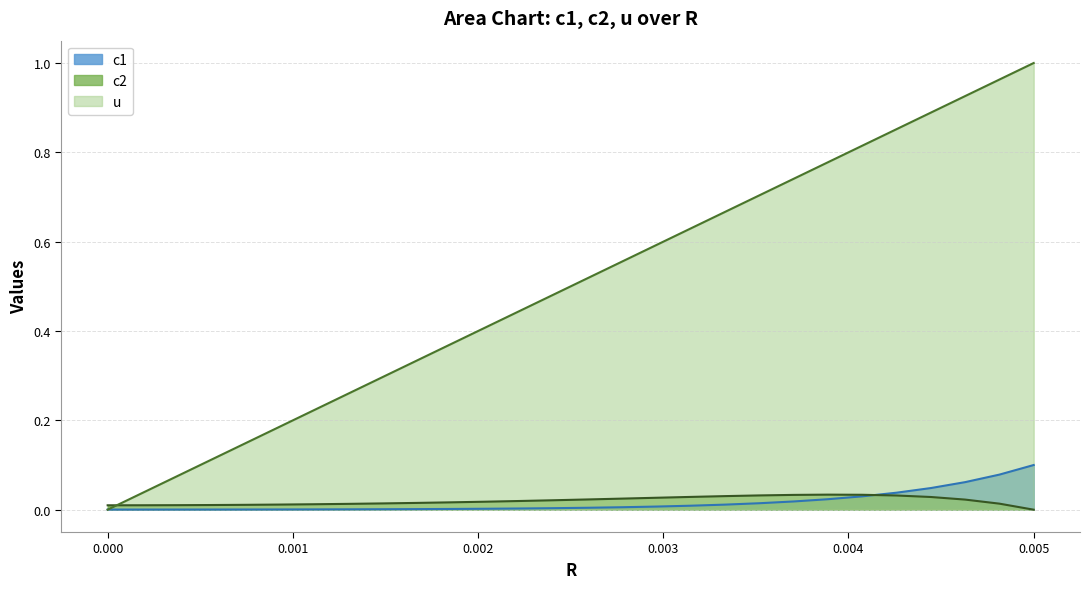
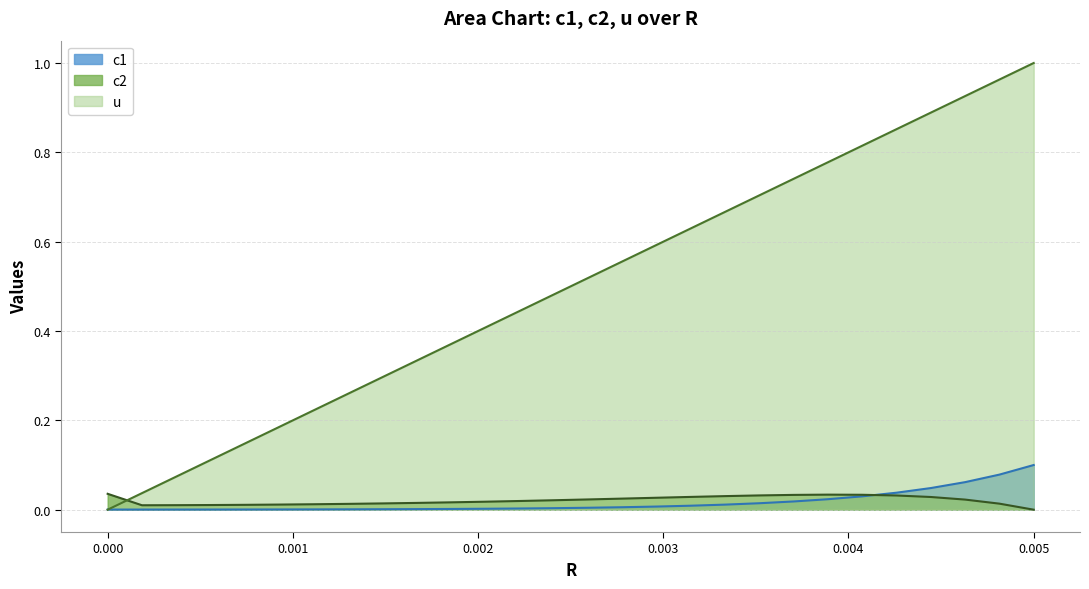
c2, 0.000: 0.01 -> 0.04
